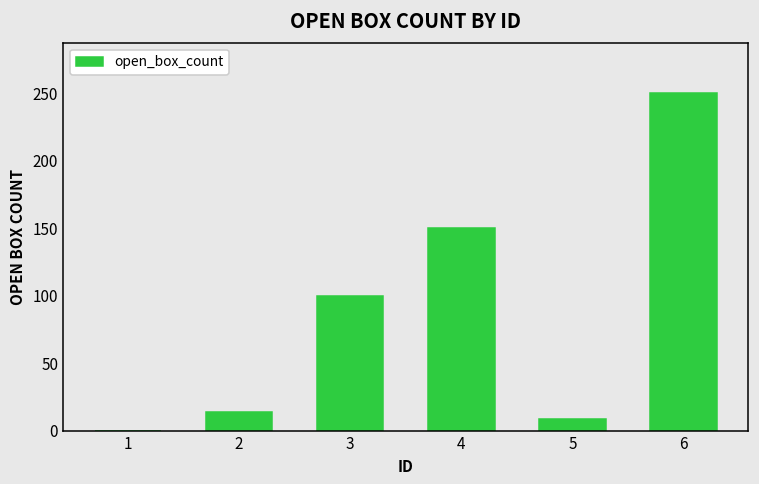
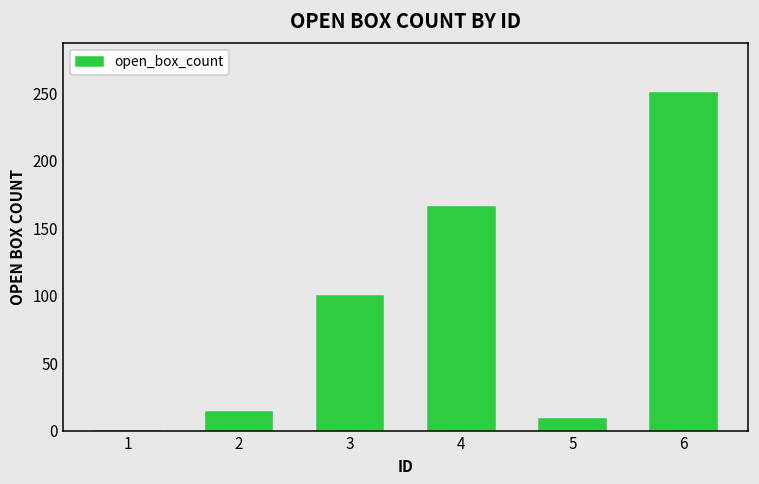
4: 150 -> 166
